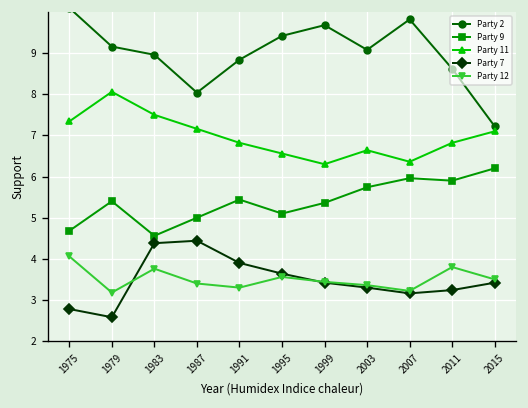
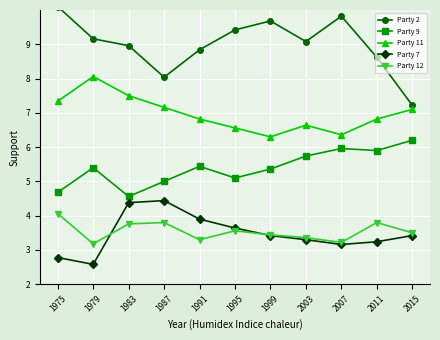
Party 12, 1987: 3.4 -> 3.8
